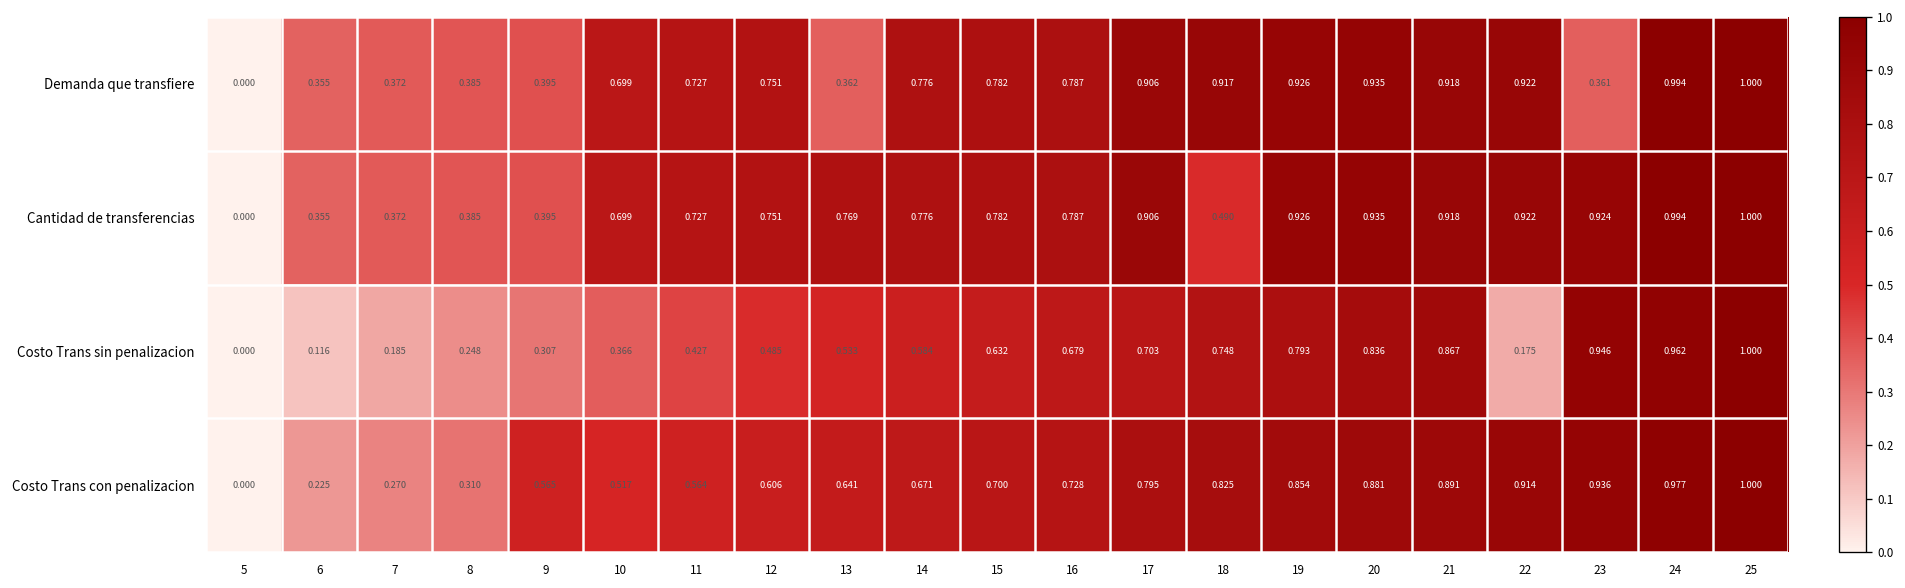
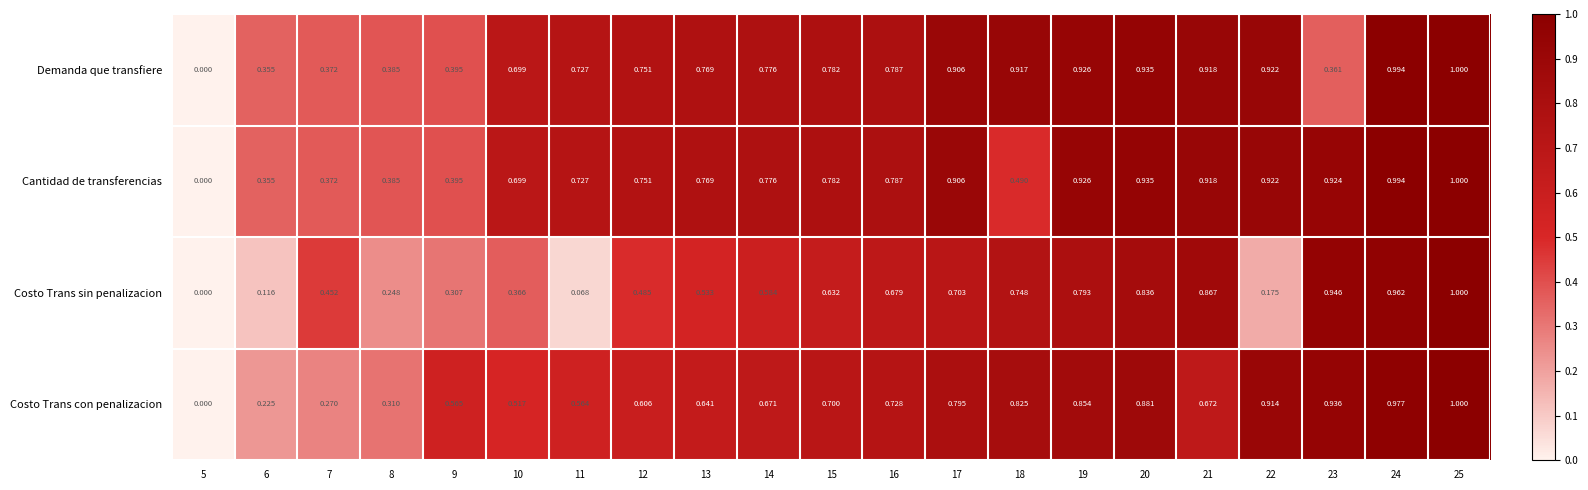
Demanda que transfiere, 13: 0.362 -> 0.769
Costo Trans sin penalizacion, 7: 0.185 -> 0.452
Costo Trans sin penalizacion, 11: 0.427 -> 0.068
Costo Trans con penalizacion, 21: 0.891 -> 0.672
